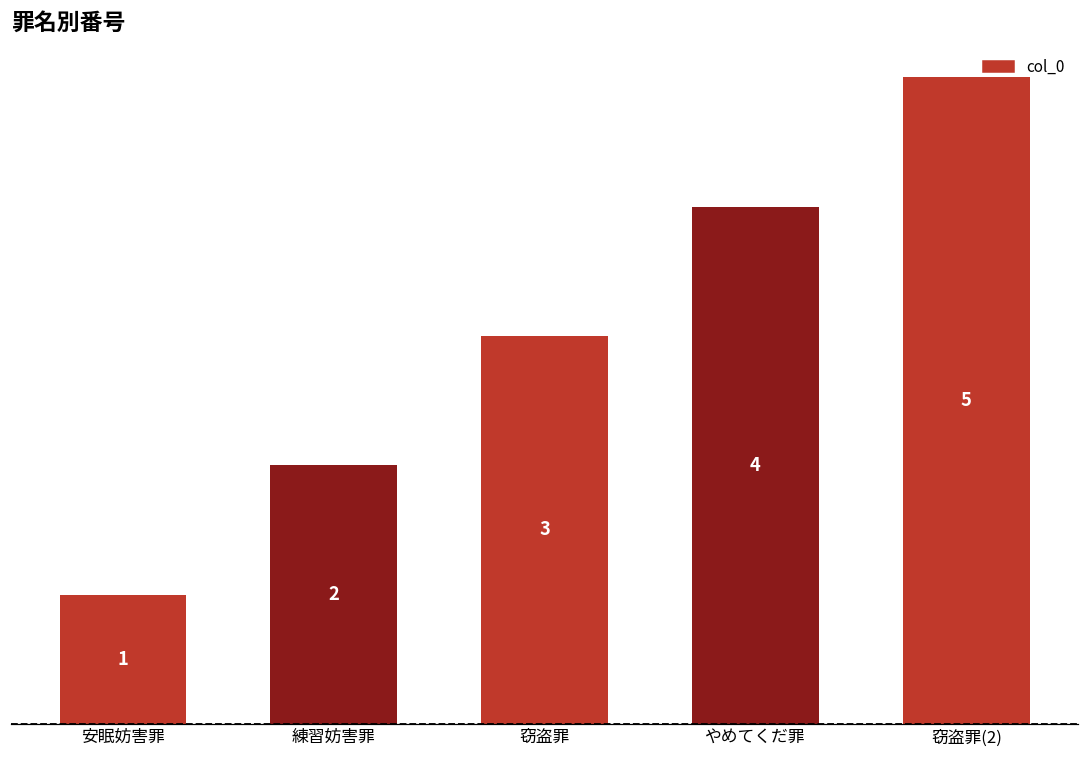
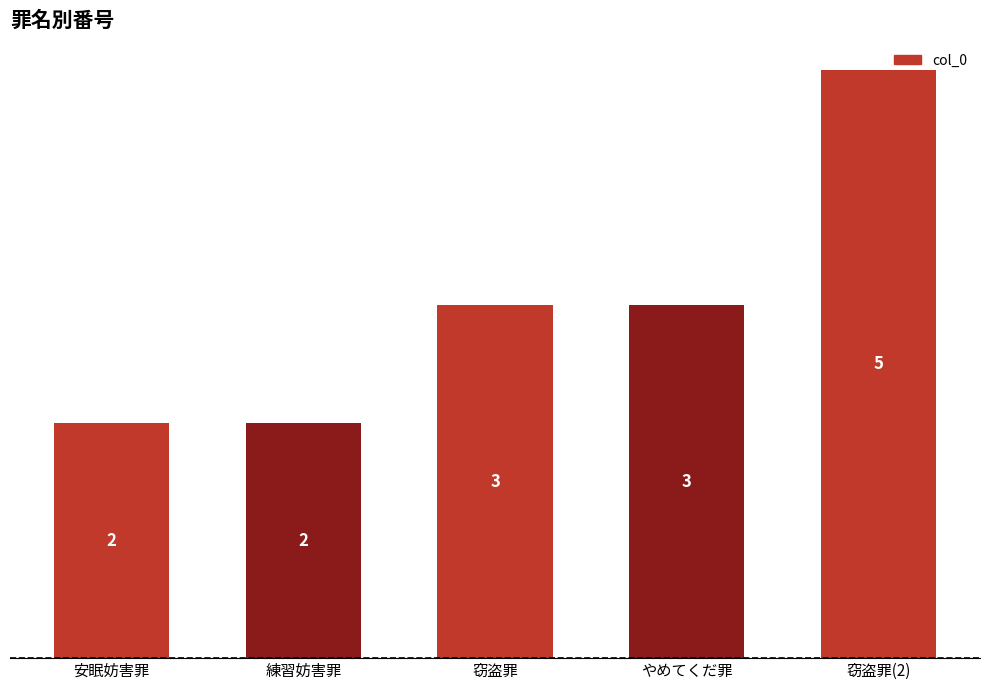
安眠妨害罪: 1 -> 2
やめてくだ罪: 4 -> 3
